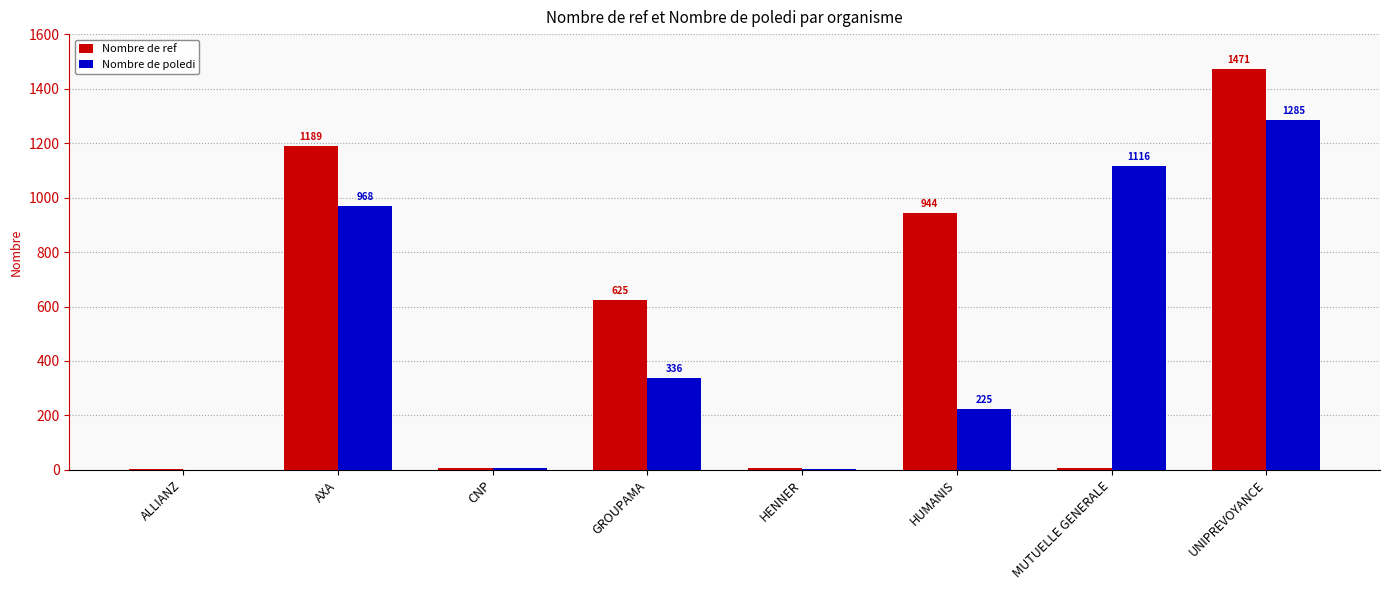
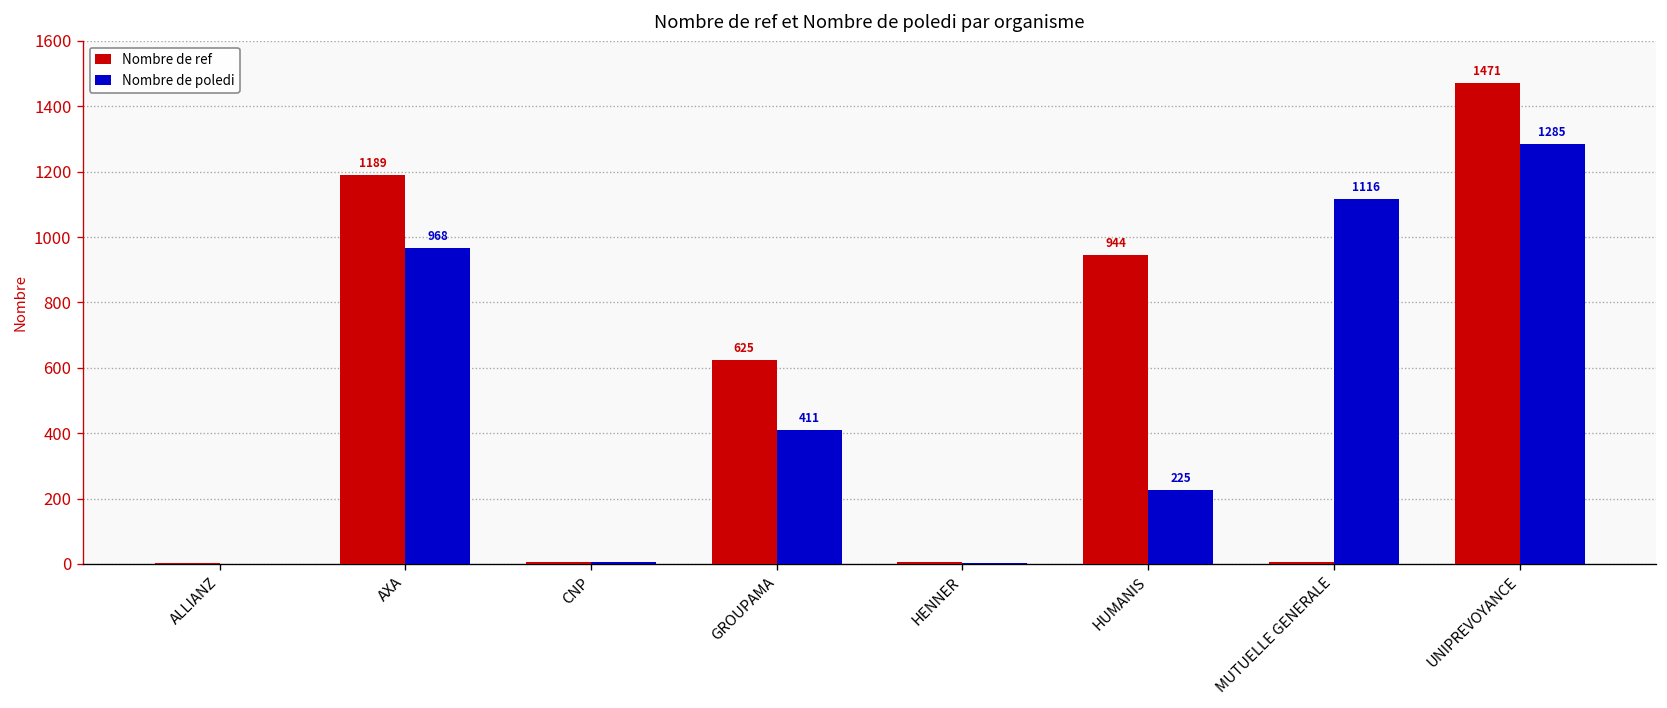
Nombre de poledi, GROUPAMA: 336 -> 411
